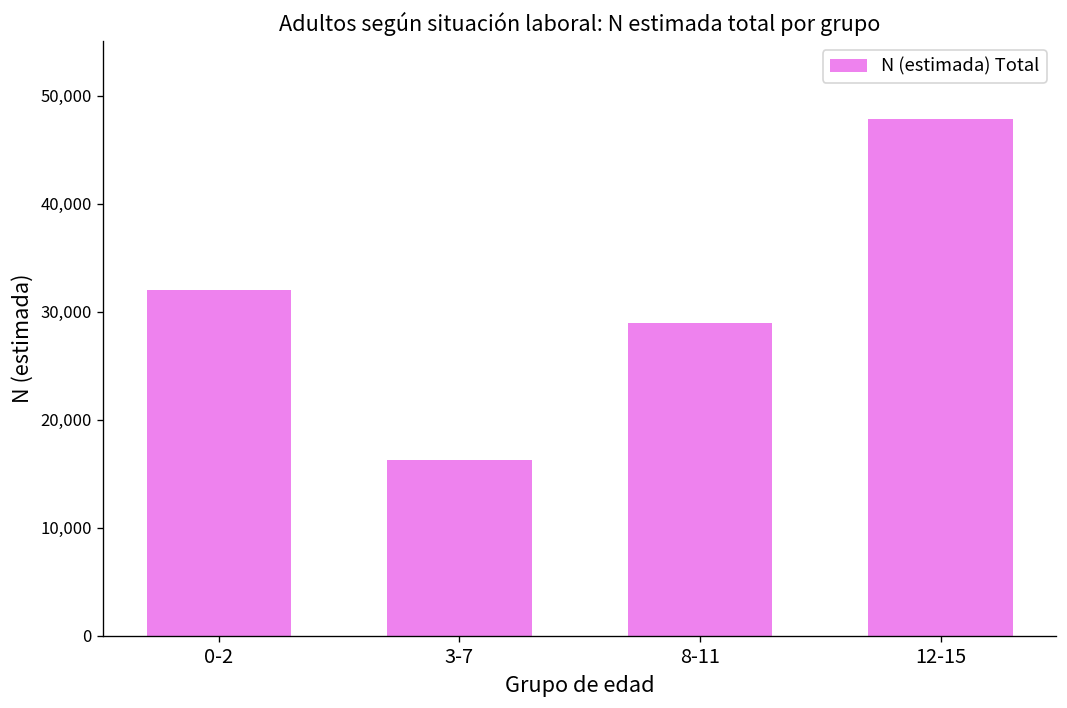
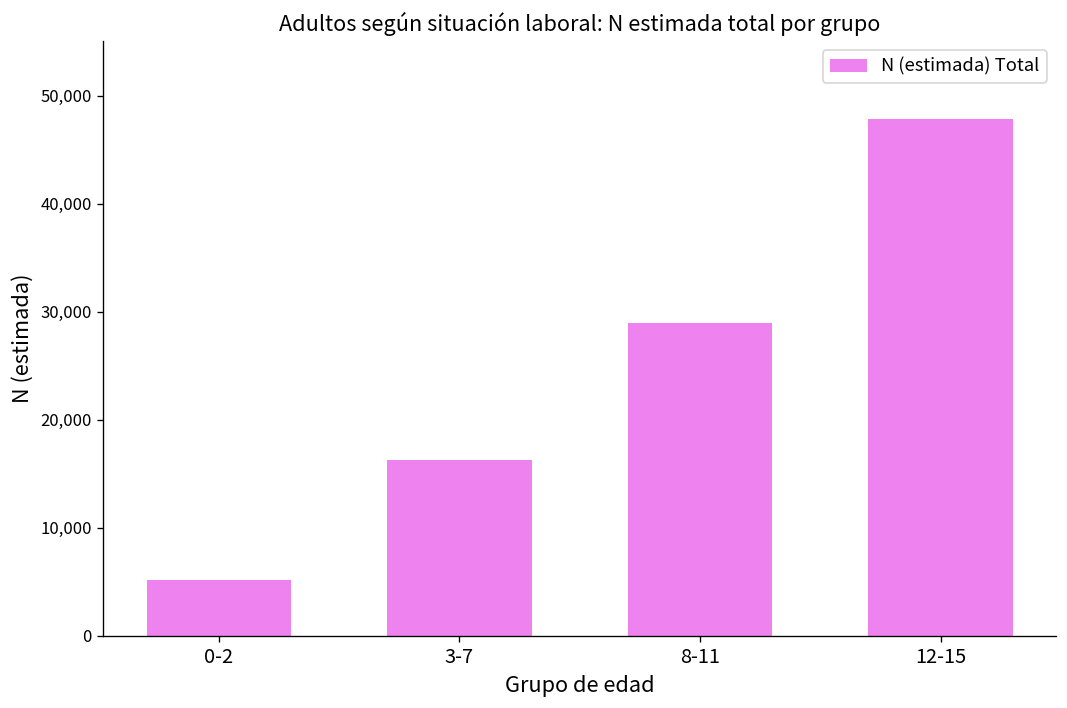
0-2: 32,000 -> 5,000
